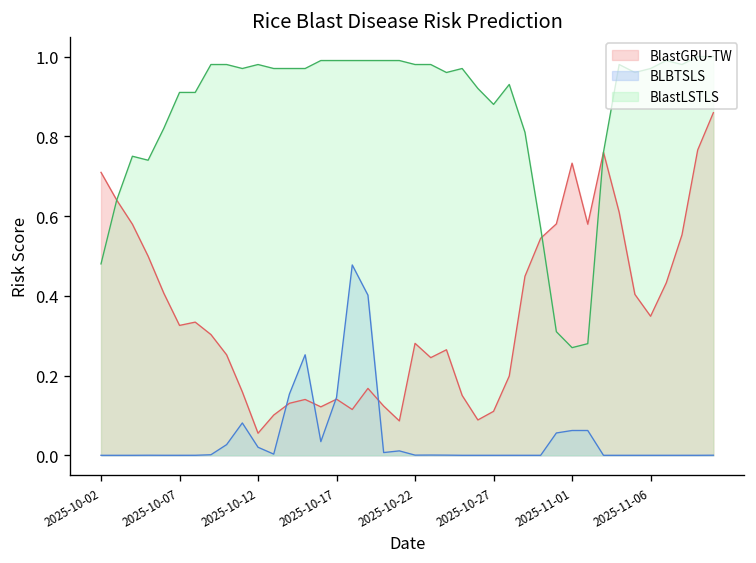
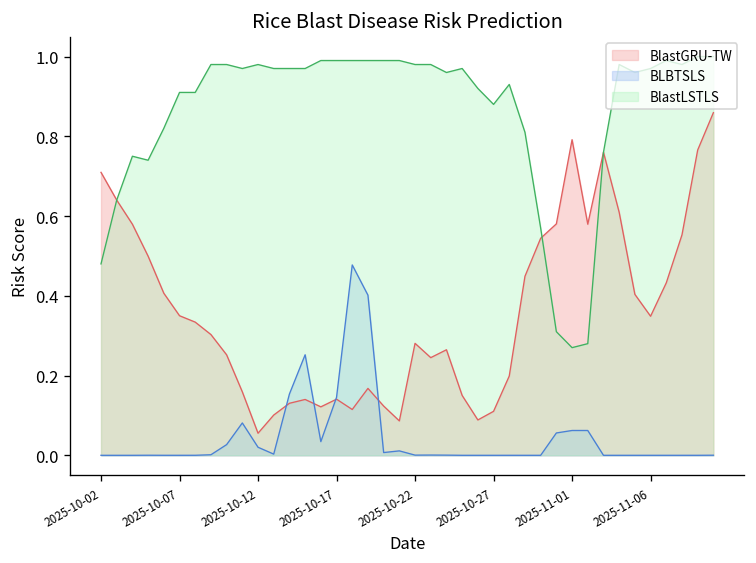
BlastGRU-TW, 2025-10-07: 0.33 -> 0.35
BlastGRU-TW, 2025-11-01: 0.73 -> 0.79
